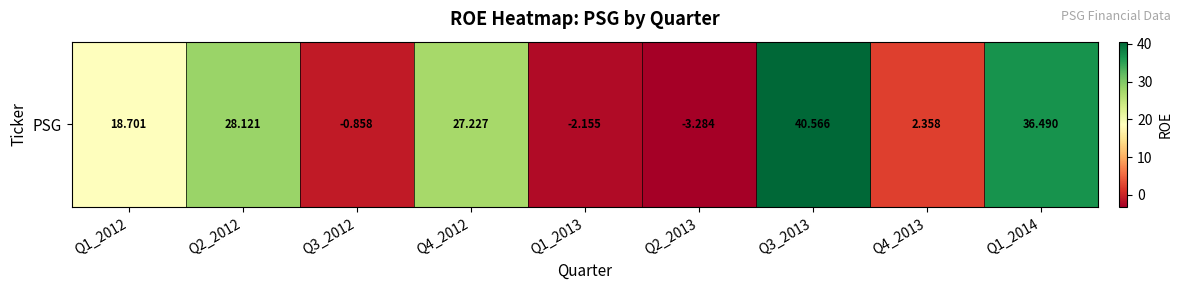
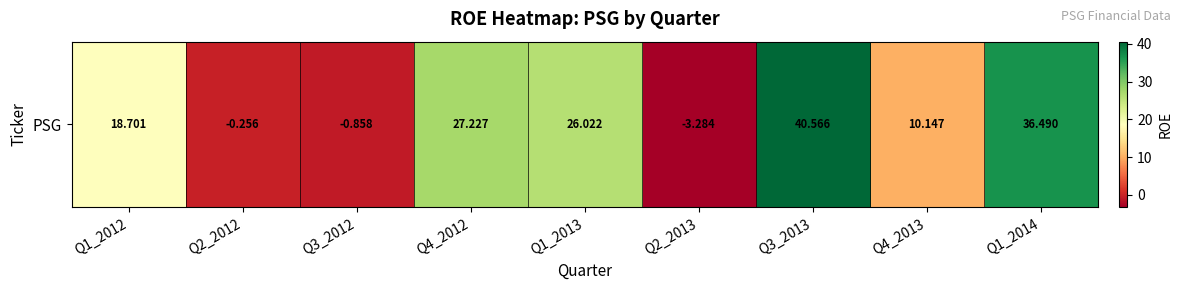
PSG, Q2_2012: 28.121 -> -0.256
PSG, Q1_2013: -2.155 -> 26.022
PSG, Q4_2013: 2.358 -> 10.147
